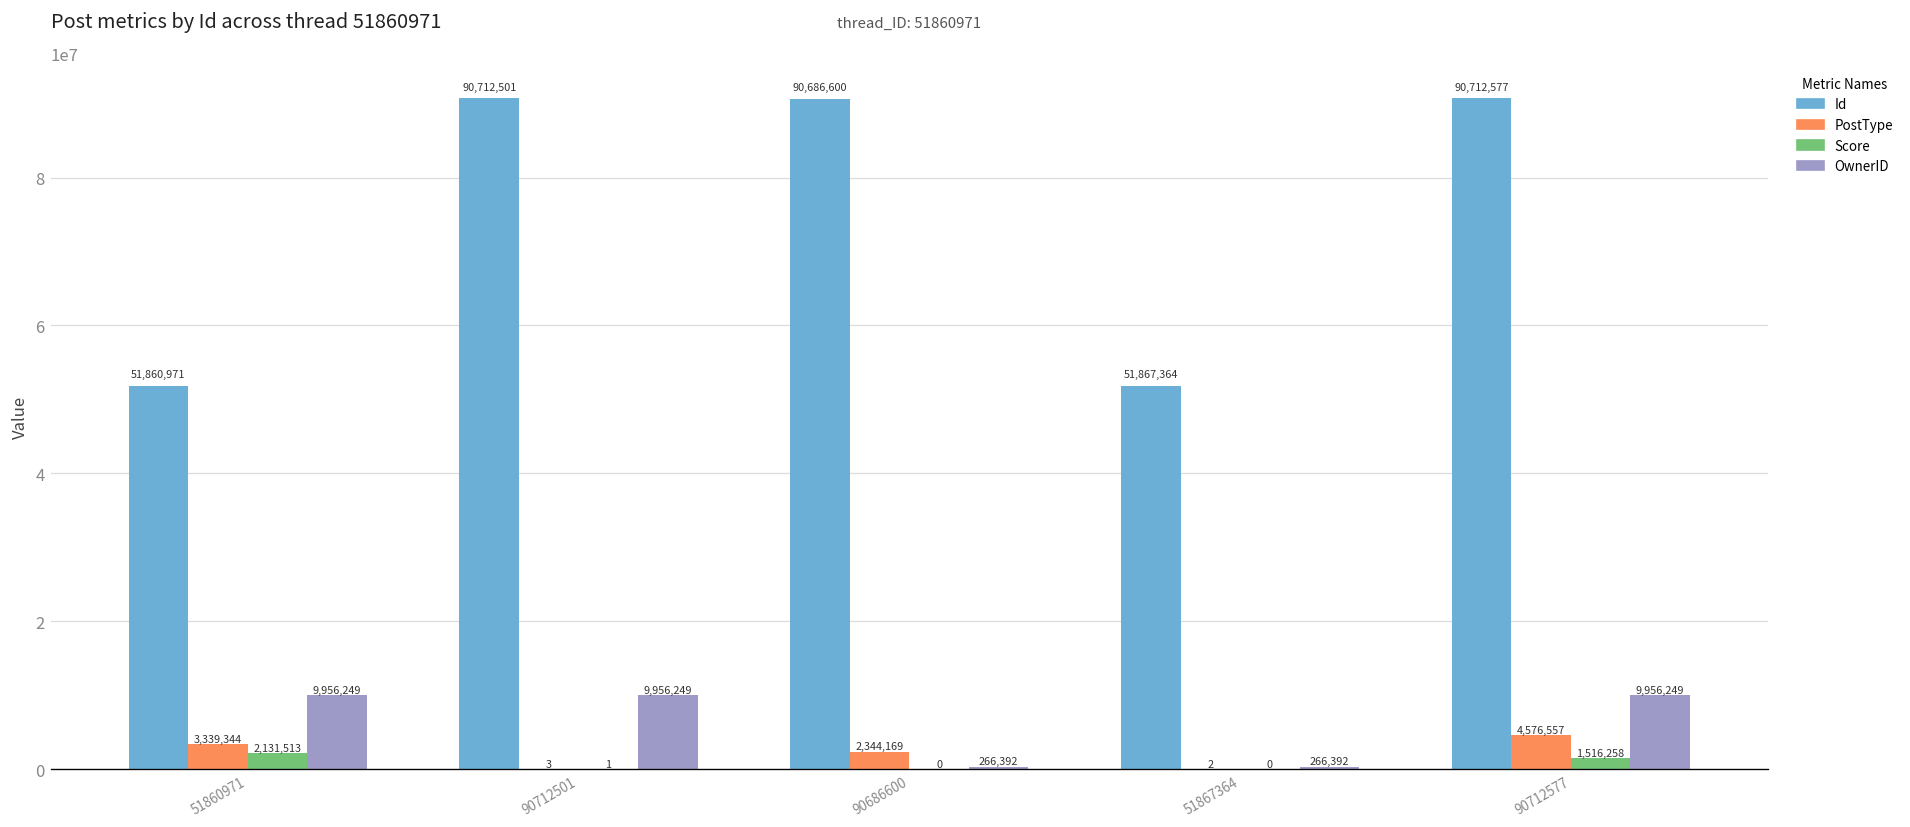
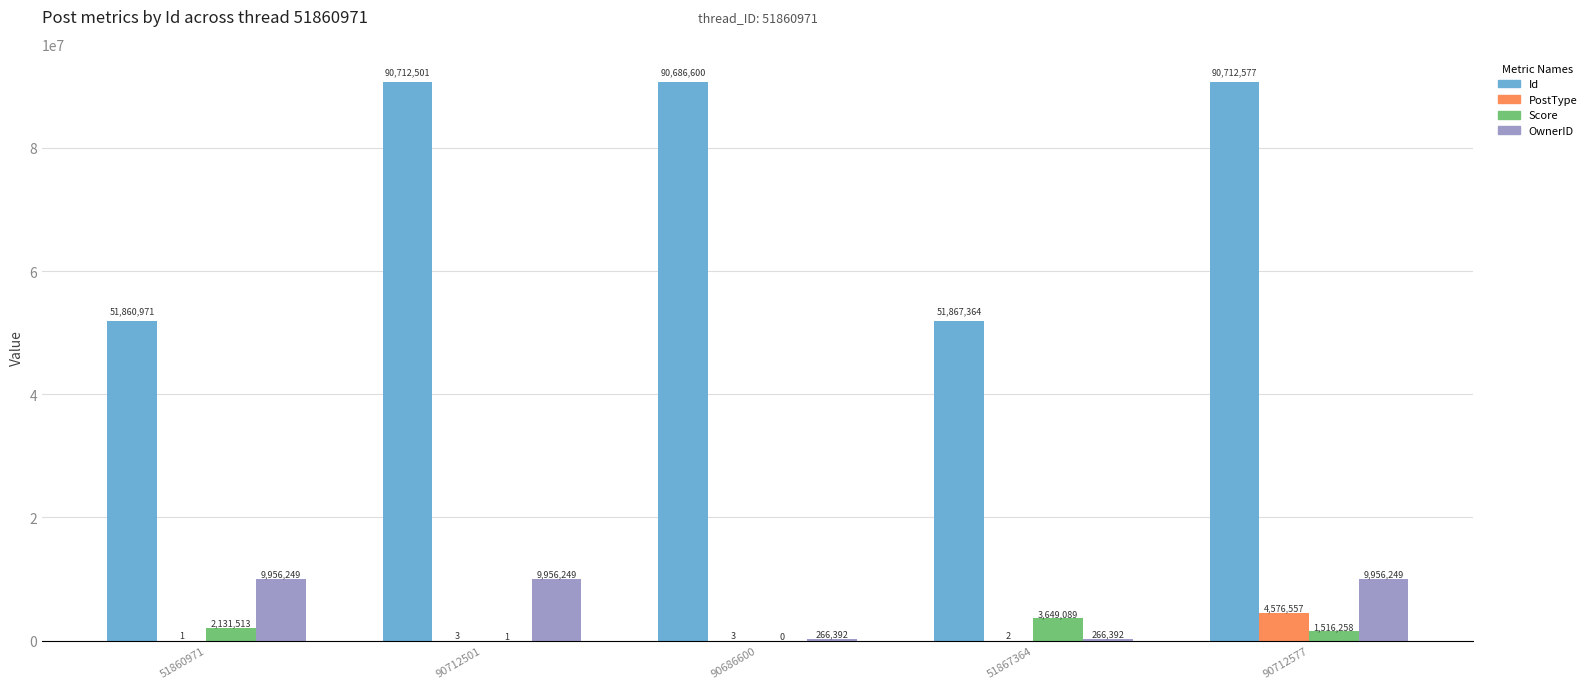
PostType, 51860971: 3,339,344 -> 1
PostType, 90686600: 2,344,169 -> 3
Score, 51867364: 0 -> 3,649,089
